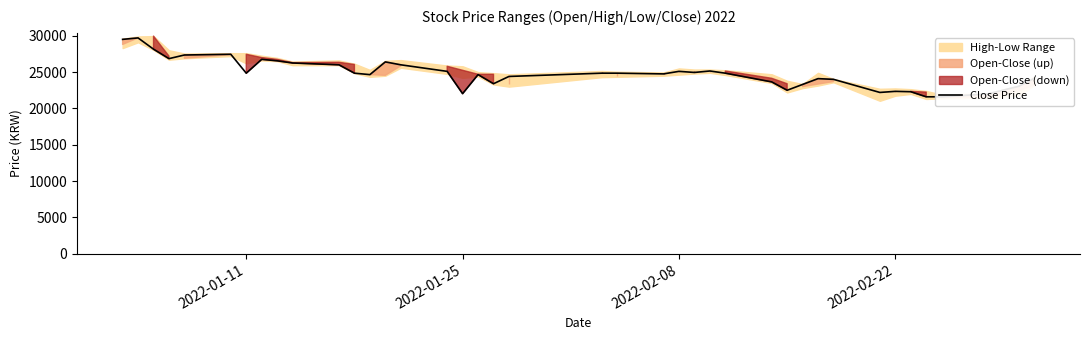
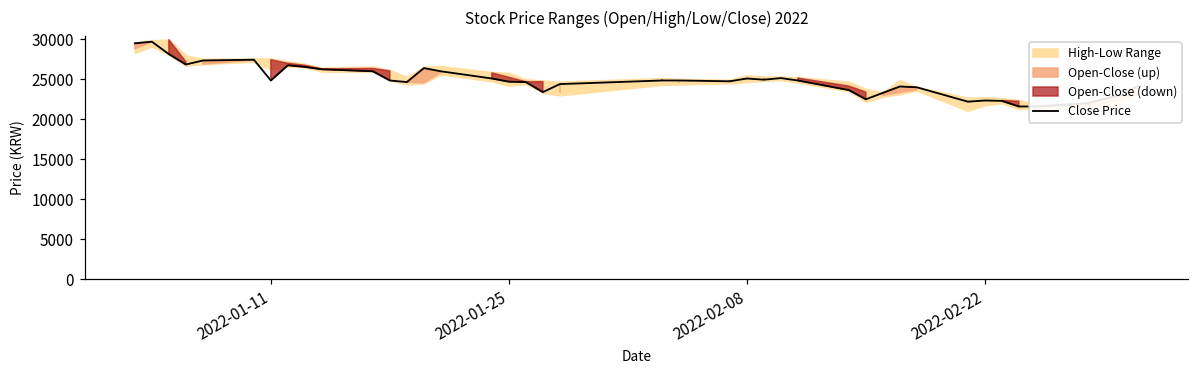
Close Price, 2022-01-25: 22000 -> 25000
